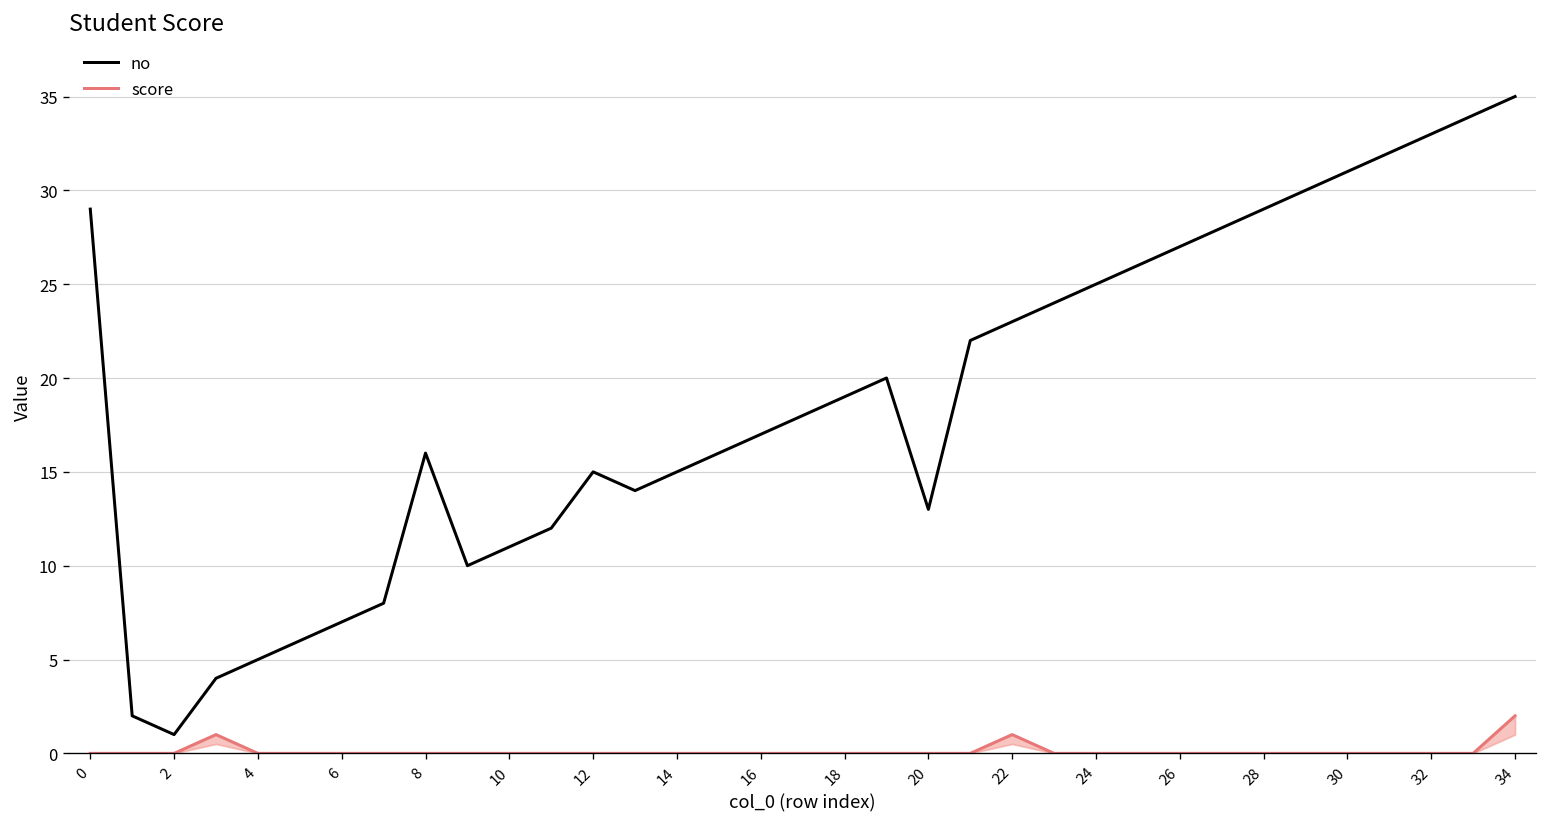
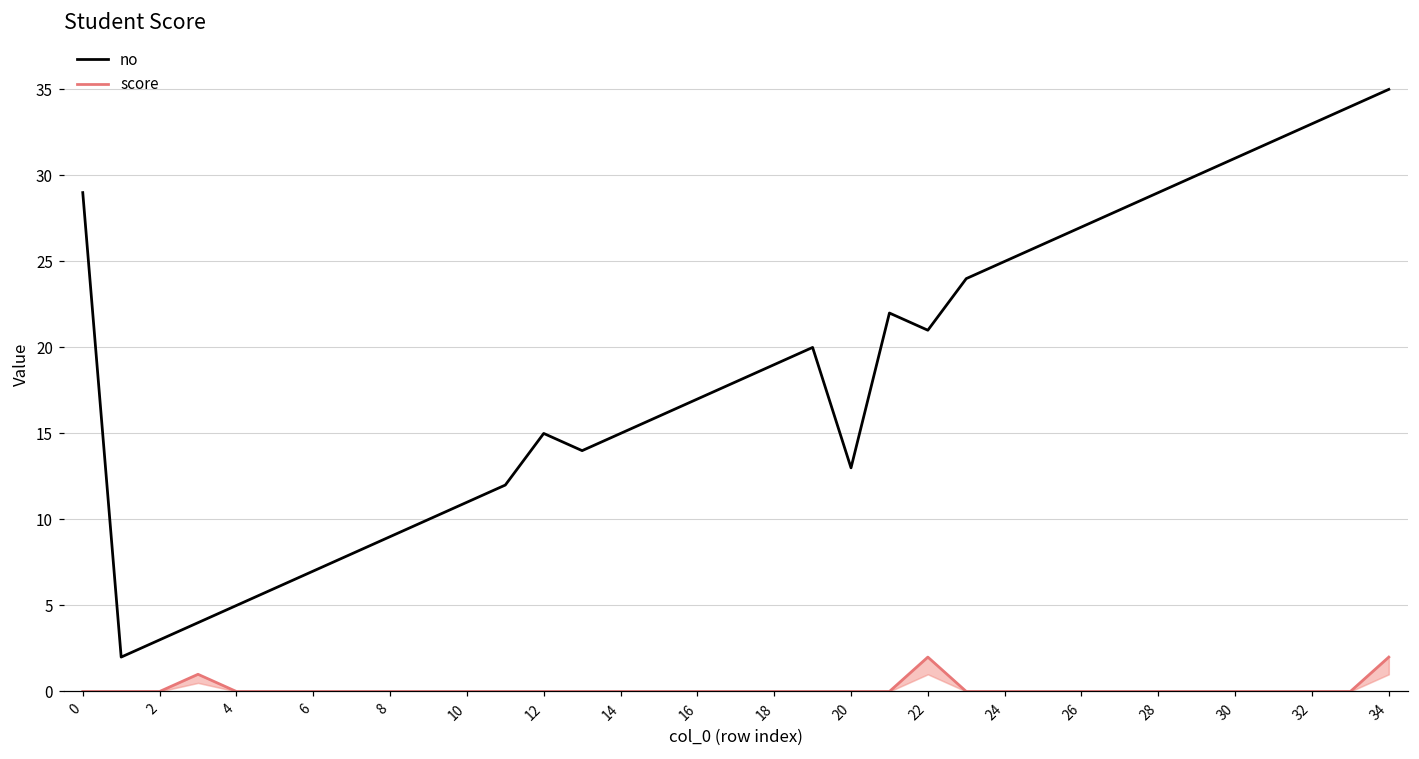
no, 2: 1 -> 3
no, 8: 16 -> 9
no, 22: 23 -> 21
score, 22: 1 -> 2
